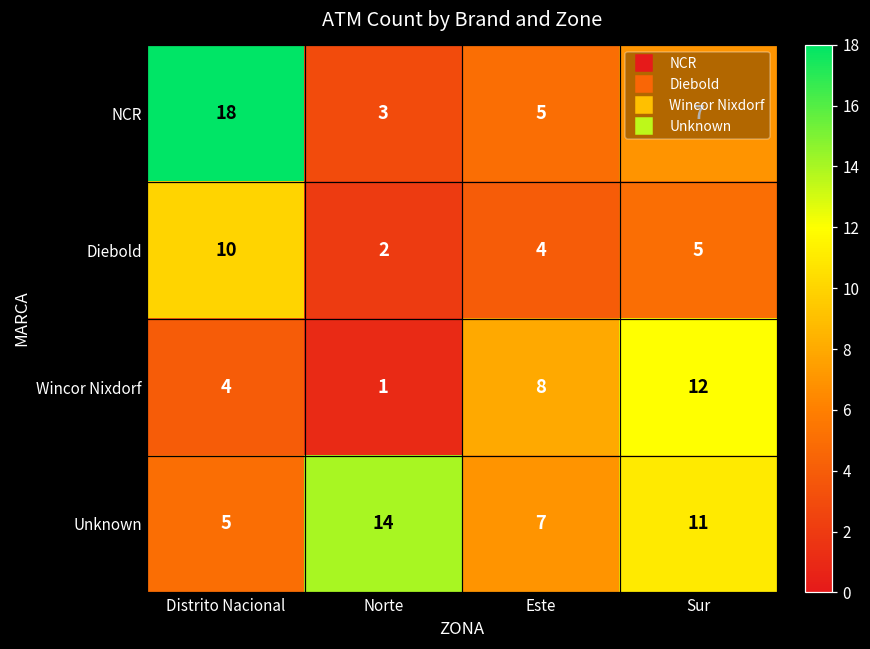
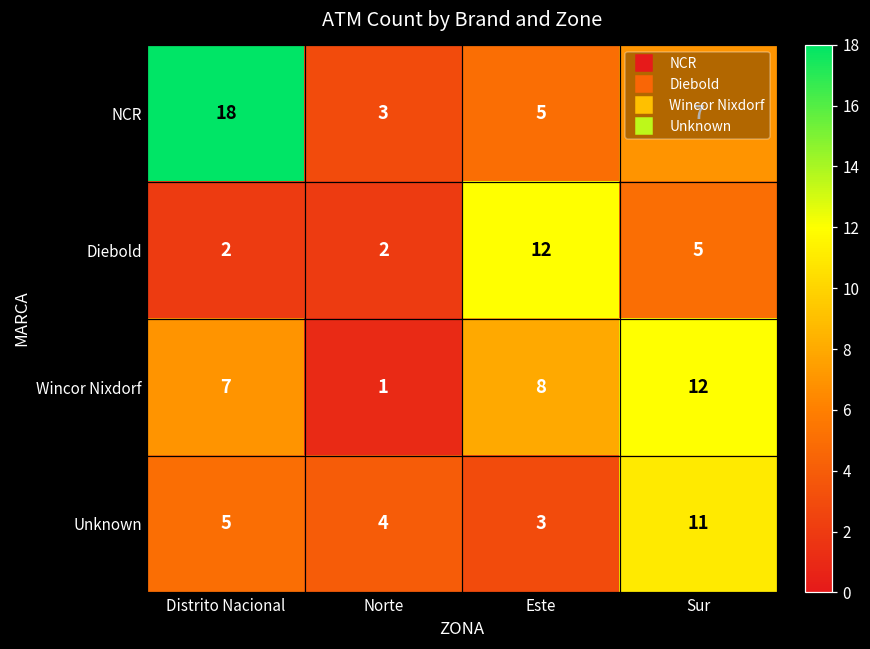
Diebold, Distrito Nacional: 10 -> 2
Diebold, Este: 4 -> 12
Wincor Nixdorf, Distrito Nacional: 4 -> 7
Unknown, Norte: 14 -> 4
Unknown, Este: 7 -> 3
